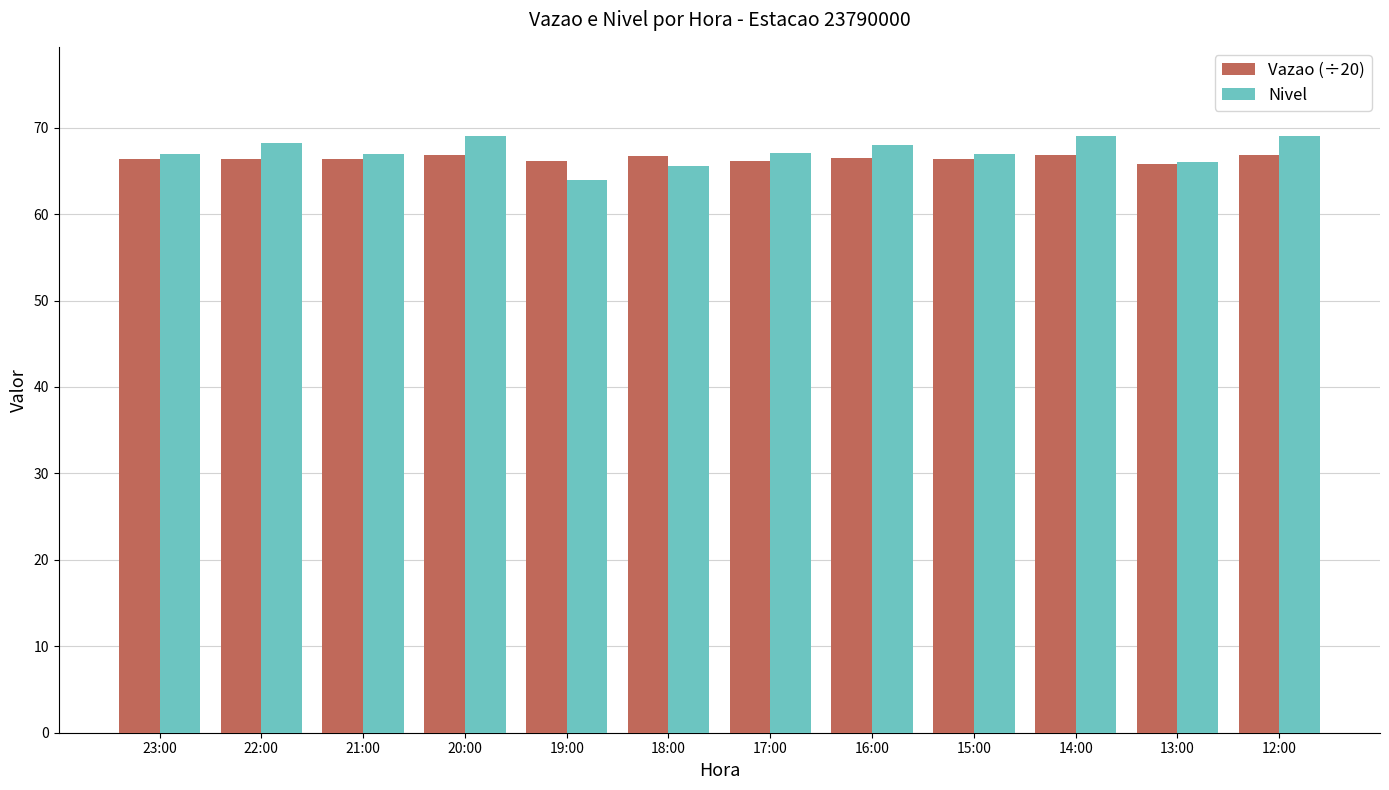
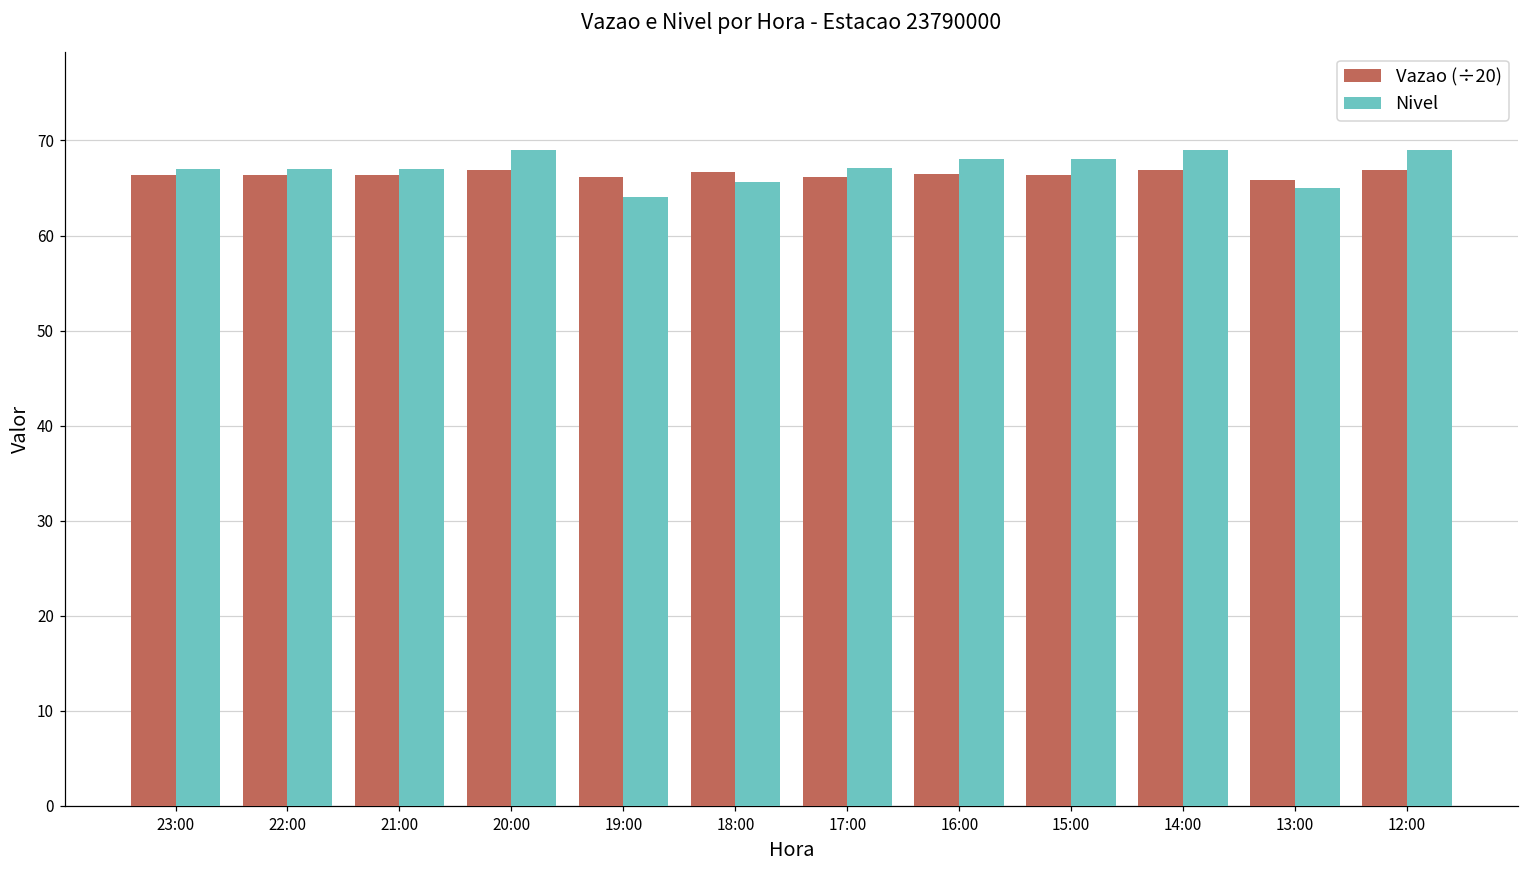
Nivel, 22:00: 68 -> 67
Nivel, 15:00: 67 -> 68
Nivel, 13:00: 66 -> 65
